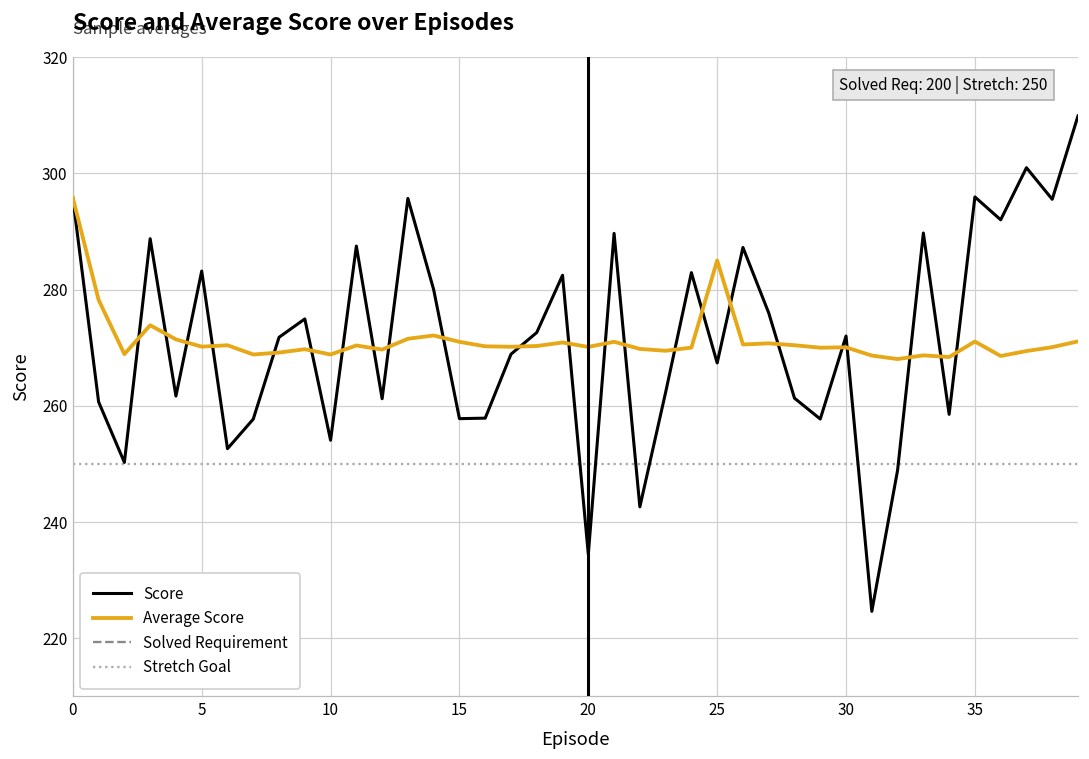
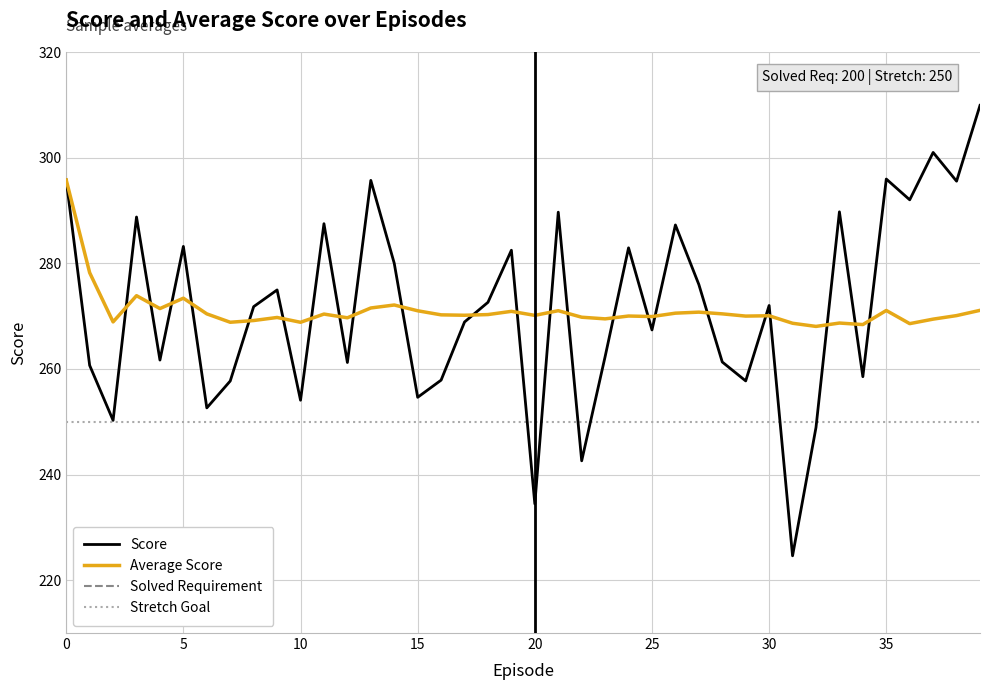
Average Score, 5: 270 -> 273
Score, 15: 258 -> 255
Average Score, 25: 285 -> 270
